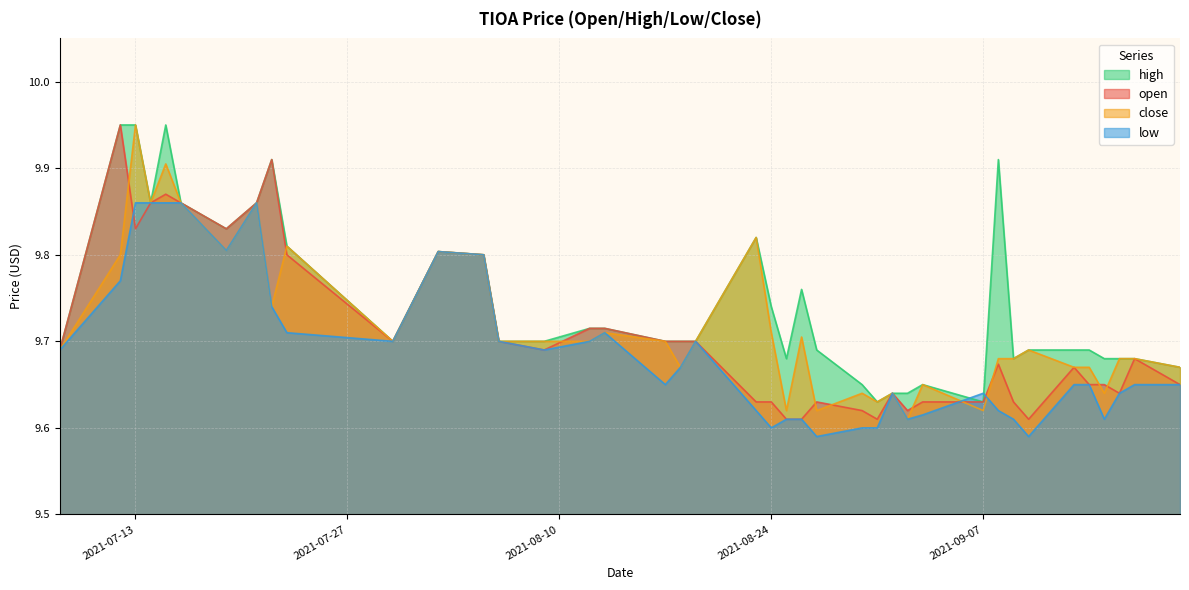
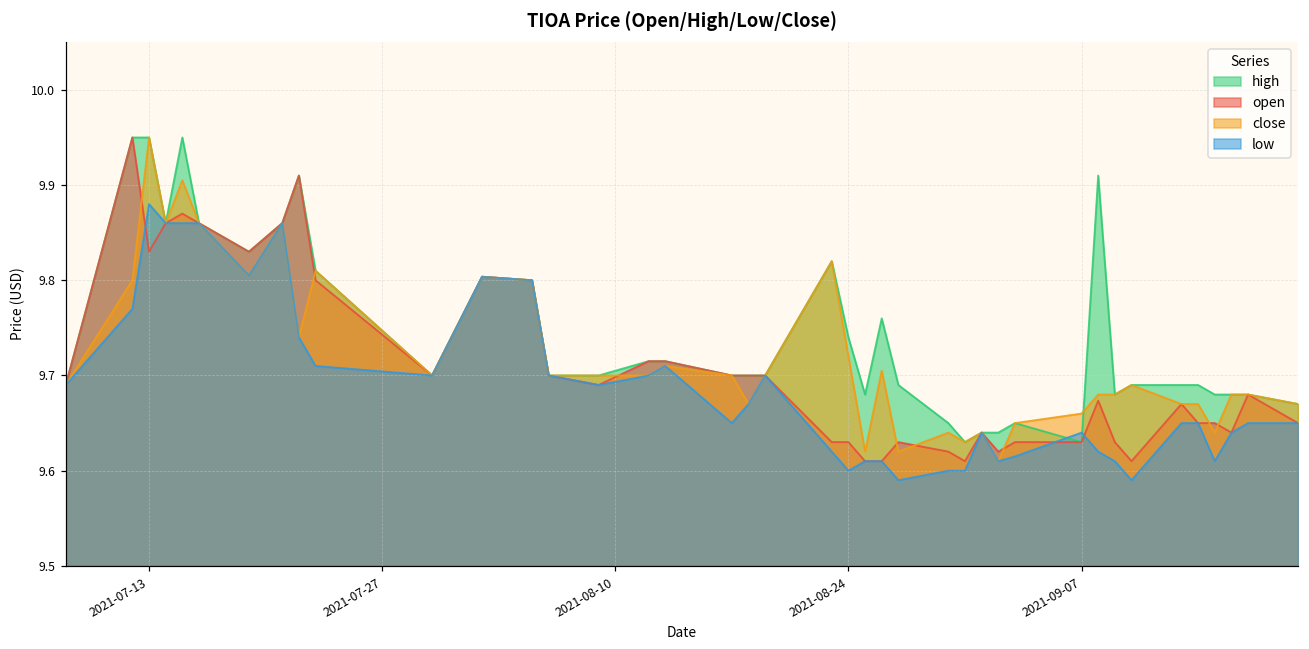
low, 2021-07-13: 9.86 -> 9.88
close, 2021-08-24: 9.71 -> 9.72
close, 2021-09-07: 9.62 -> 9.66
